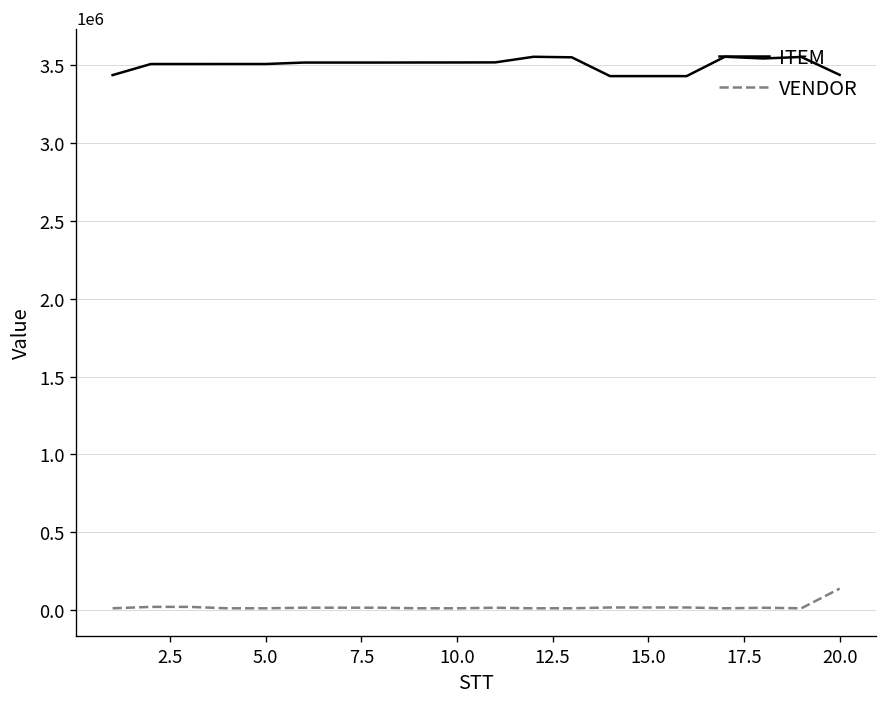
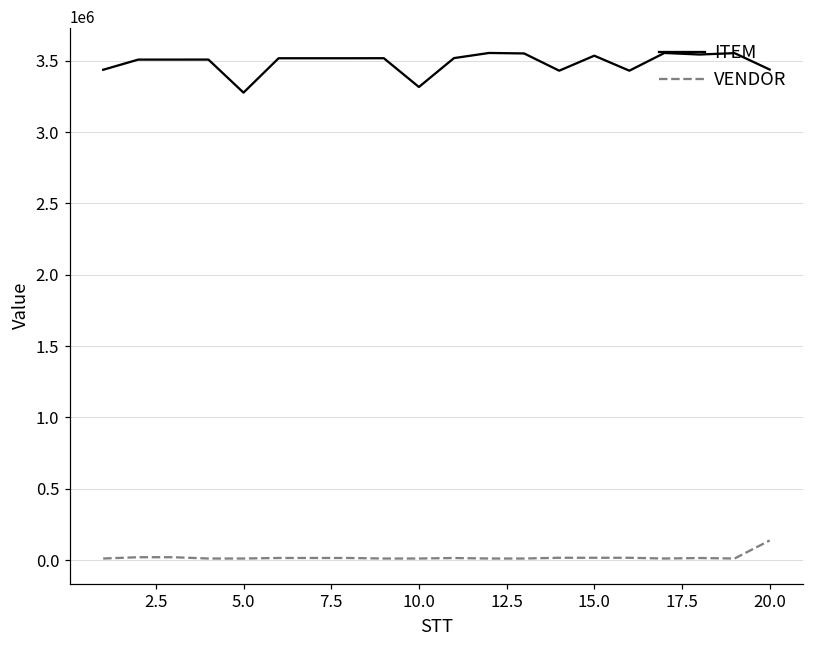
ITEM, 5.0: 3510000 -> 3280000
ITEM, 10.0: 3520000 -> 3320000
ITEM, 15.0: 3430000 -> 3540000
